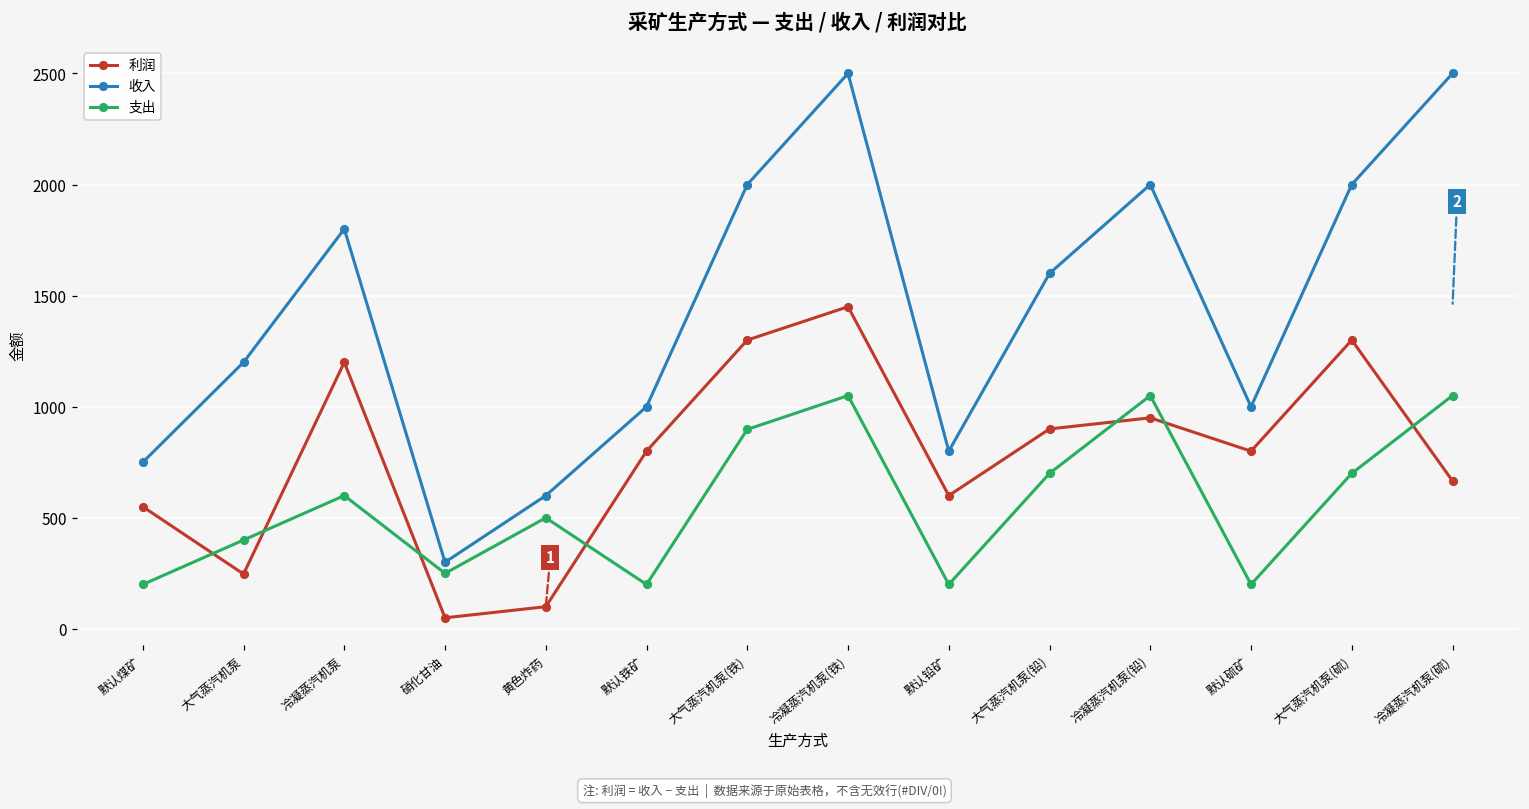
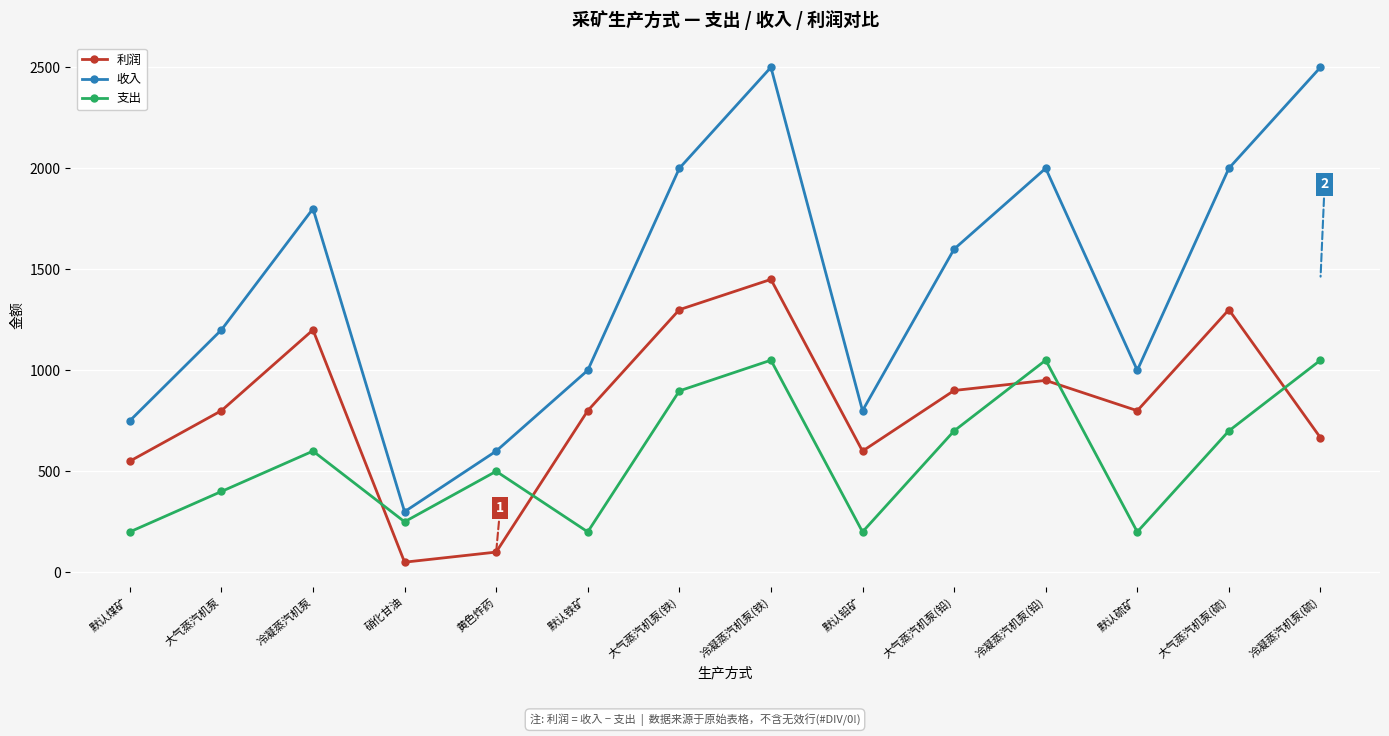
利润, 大气蒸汽机泵: 250 -> 800
